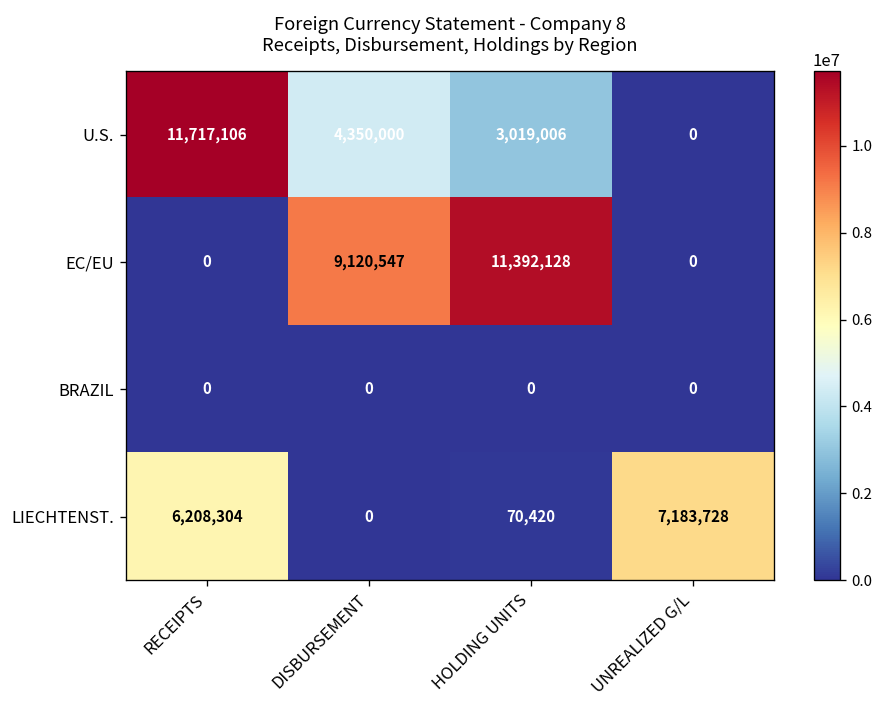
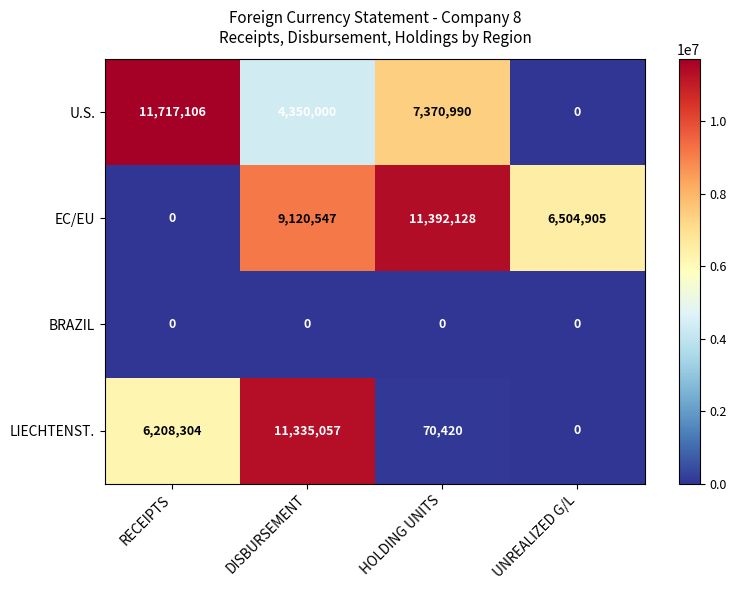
U.S., HOLDING UNITS: 3,019,006 -> 7,370,990
EC/EU, UNREALIZED G/L: 0 -> 6,504,905
LIECHTENST., DISBURSEMENT: 0 -> 11,335,057
LIECHTENST., UNREALIZED G/L: 7,183,728 -> 0
